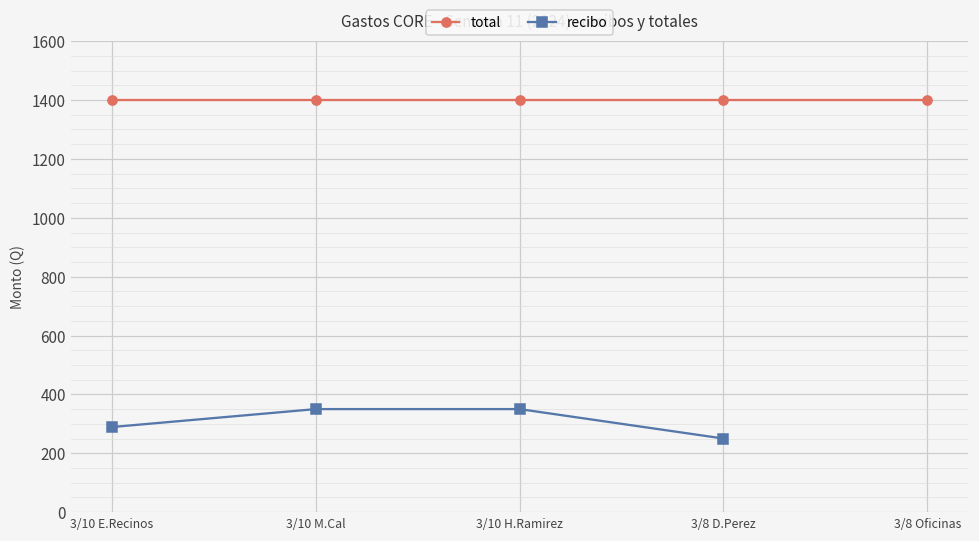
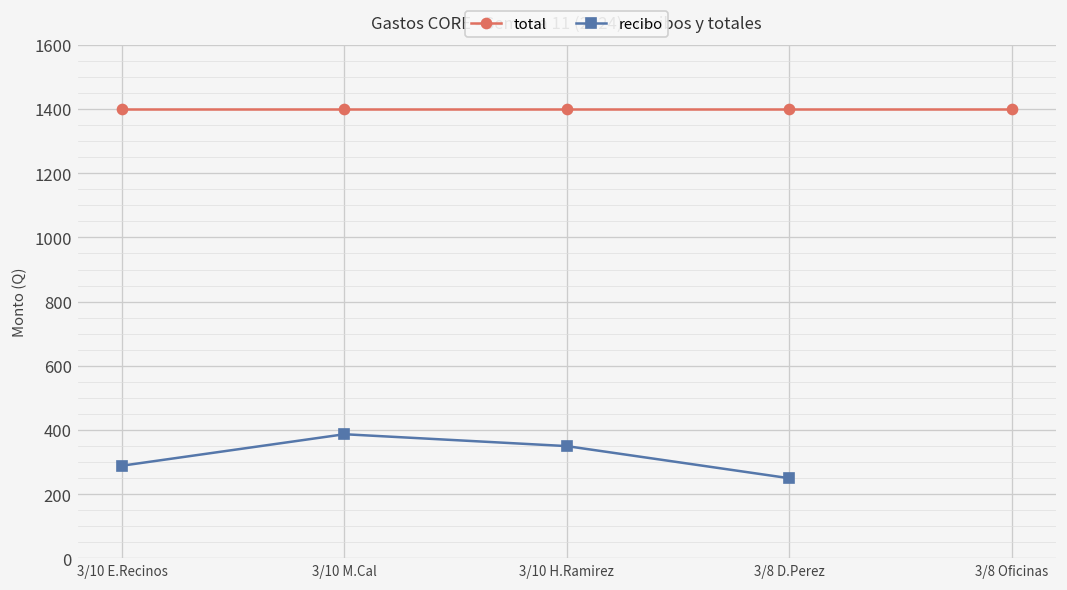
recibo, 3/10 M.Cal: 350 -> 390
